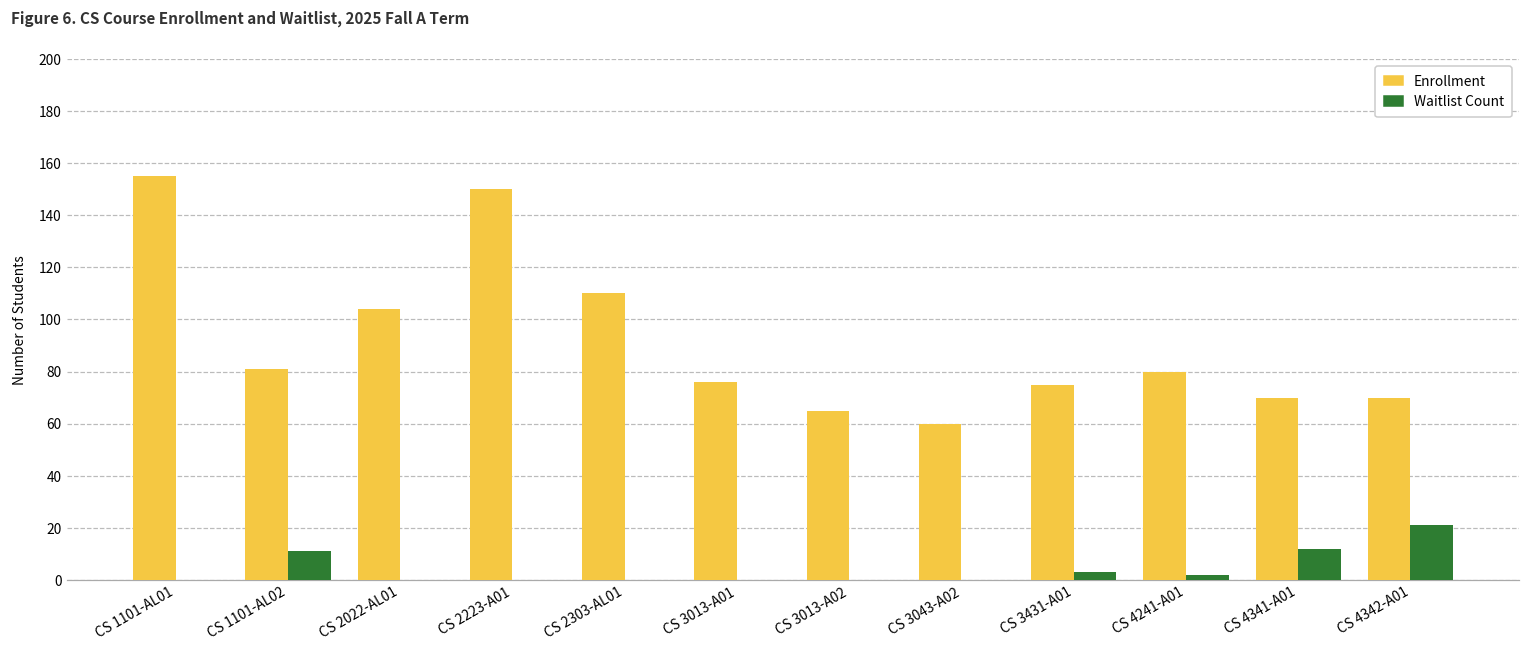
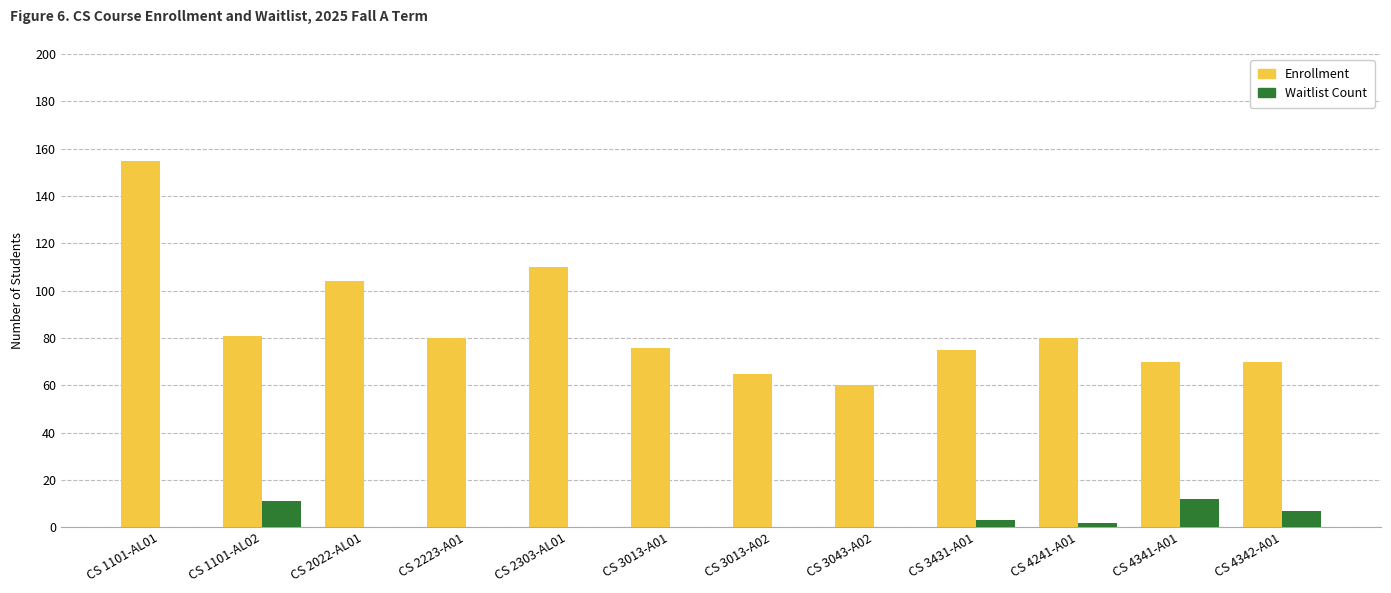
Enrollment, CS 2223-A01: 150 -> 80
Waitlist Count, CS 4342-A01: 21 -> 7
